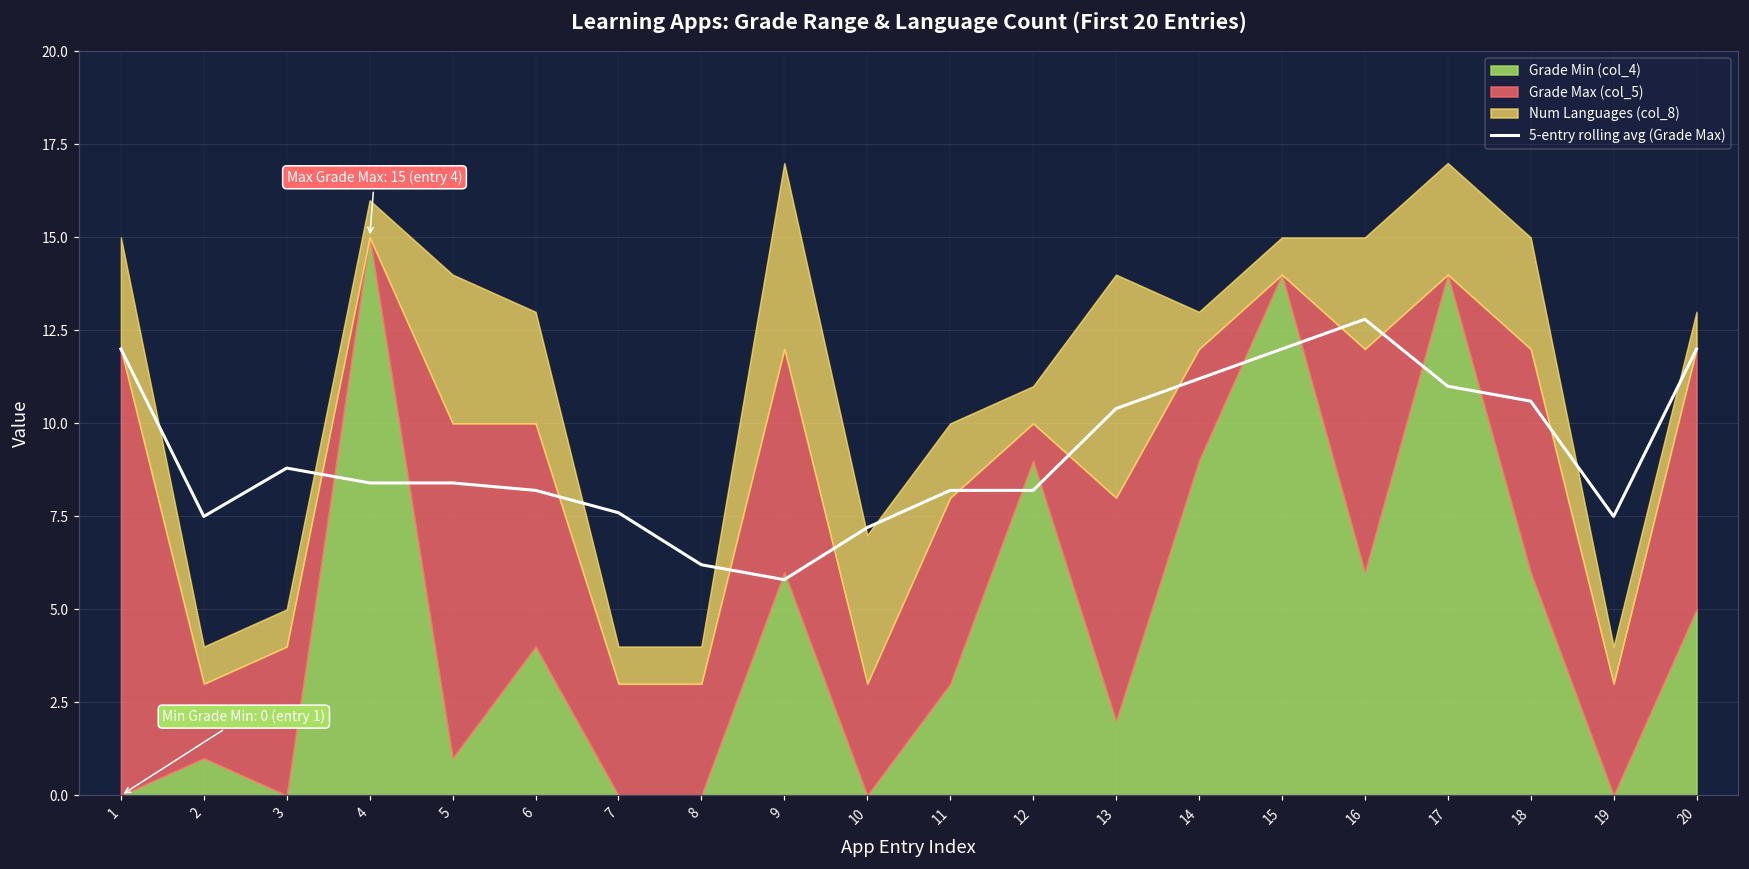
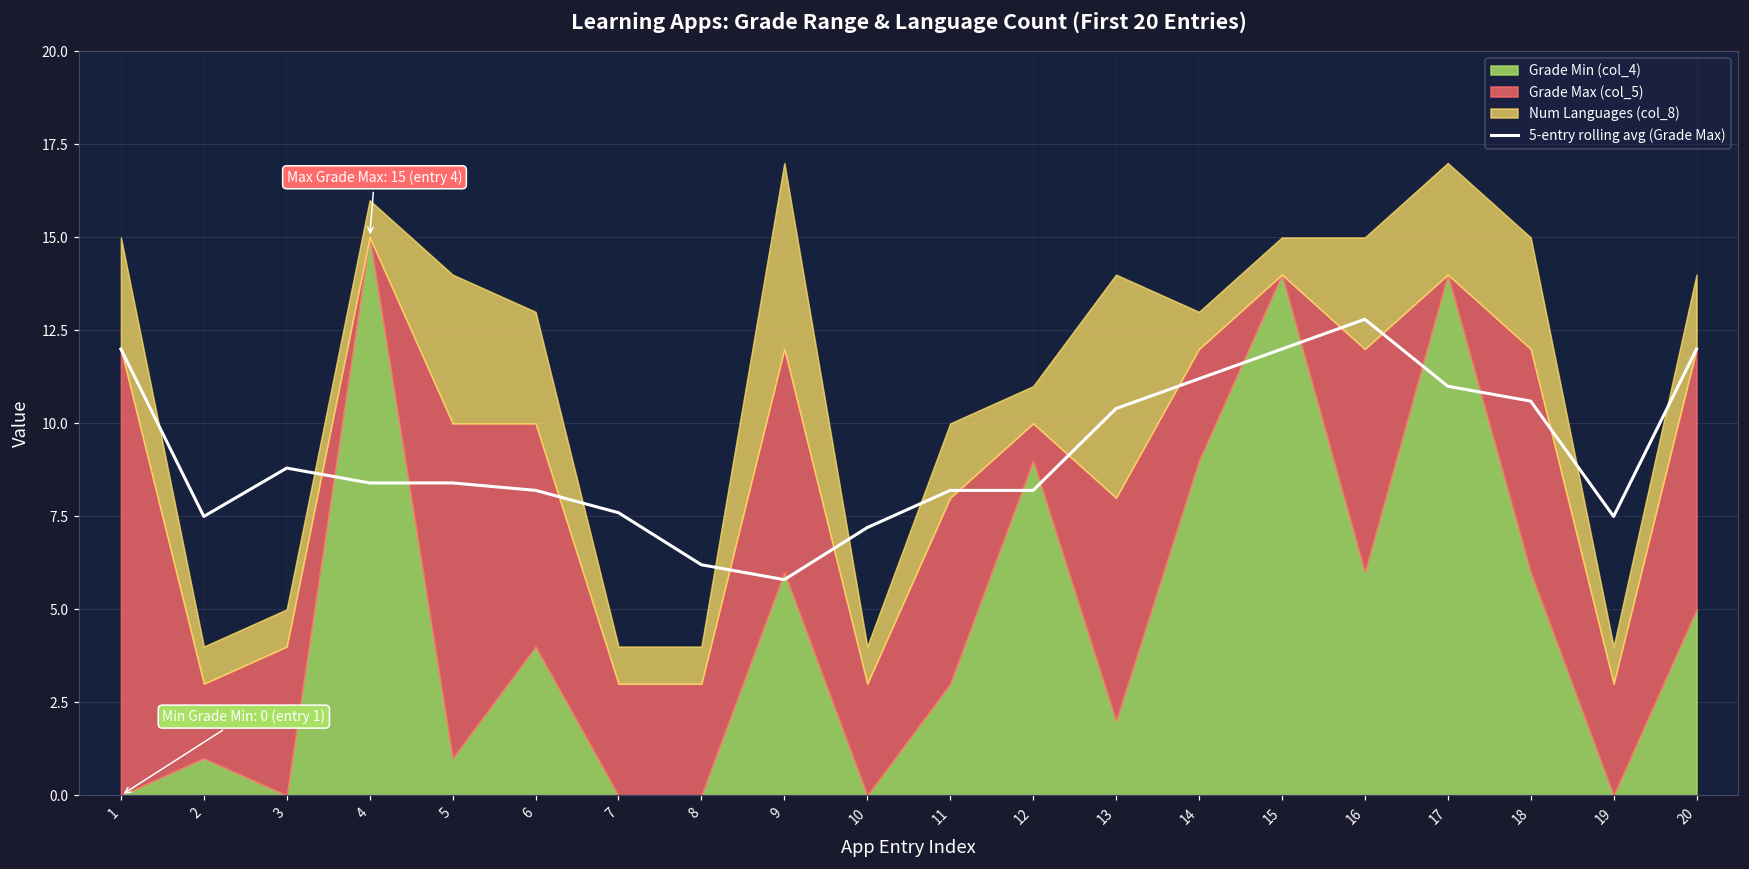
Num Languages (col_8), 10: 4 -> 1
Num Languages (col_8), 20: 1 -> 2
